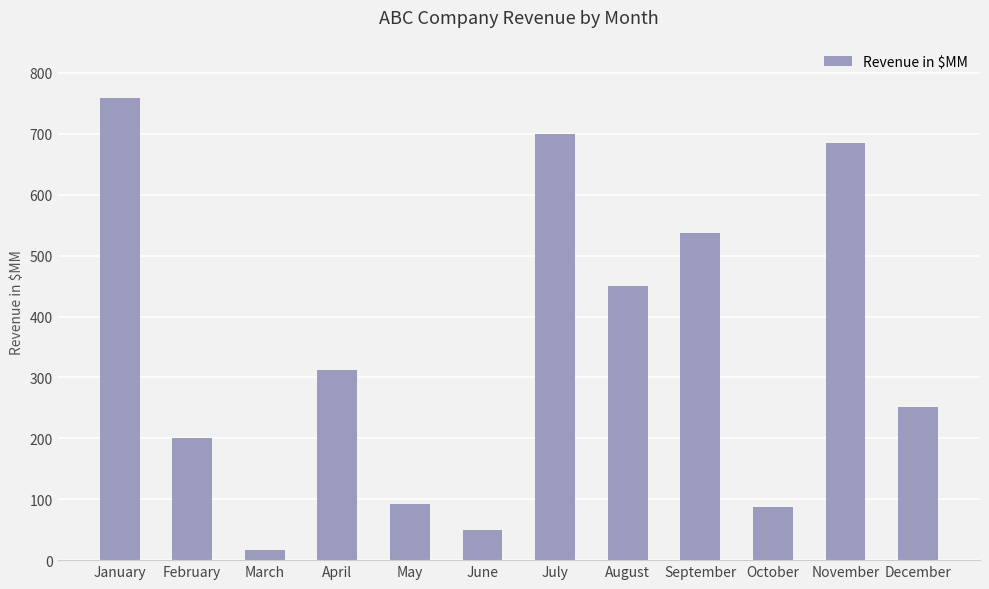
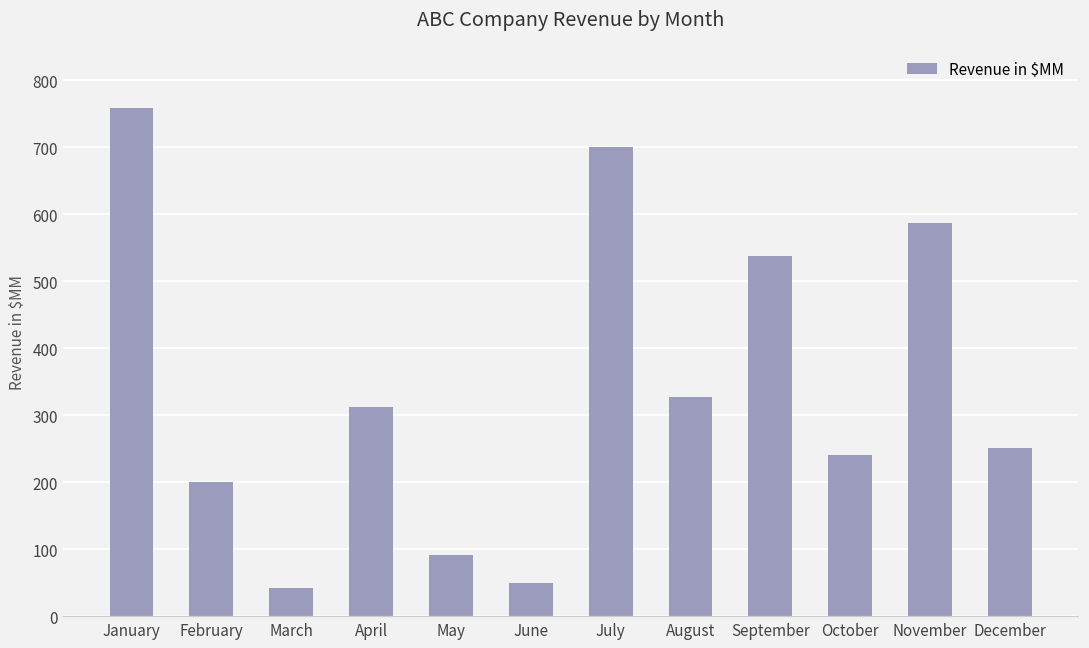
March: 20 -> 40
August: 450 -> 330
October: 90 -> 240
November: 690 -> 590
